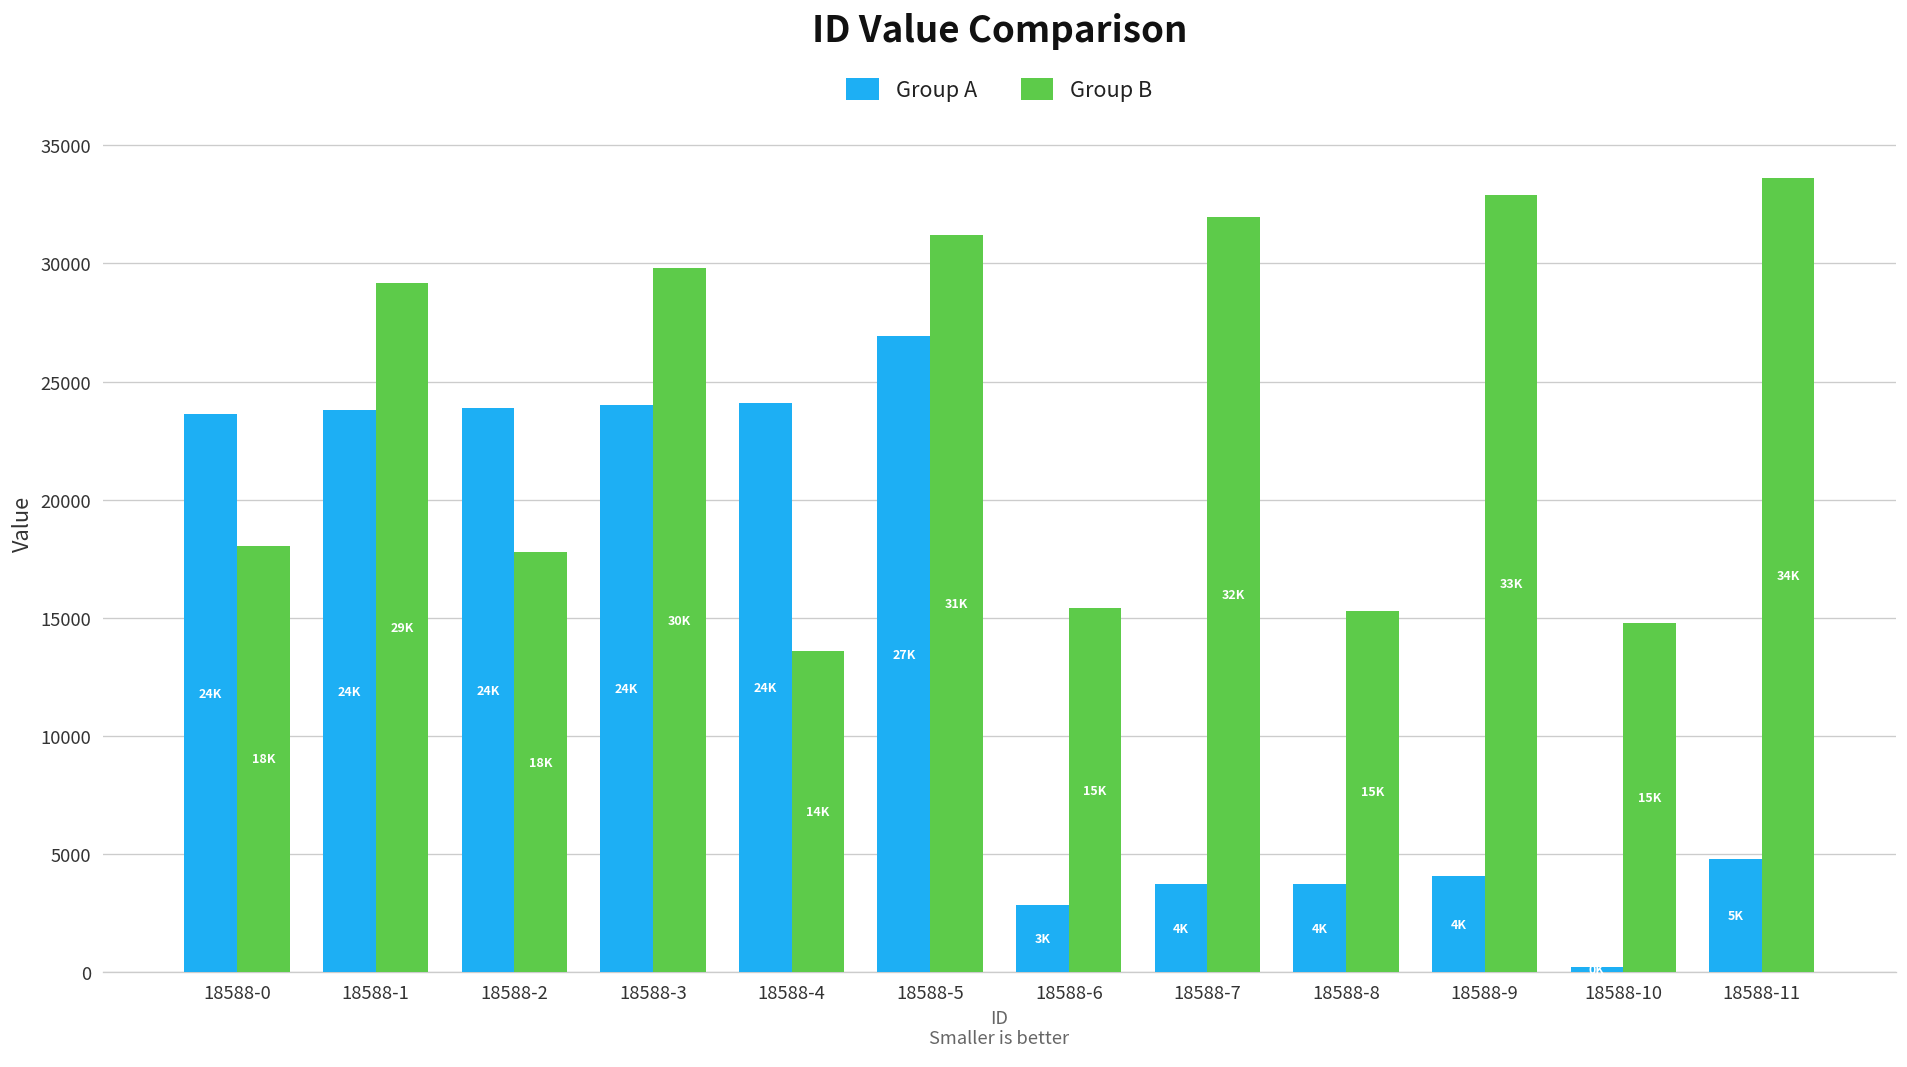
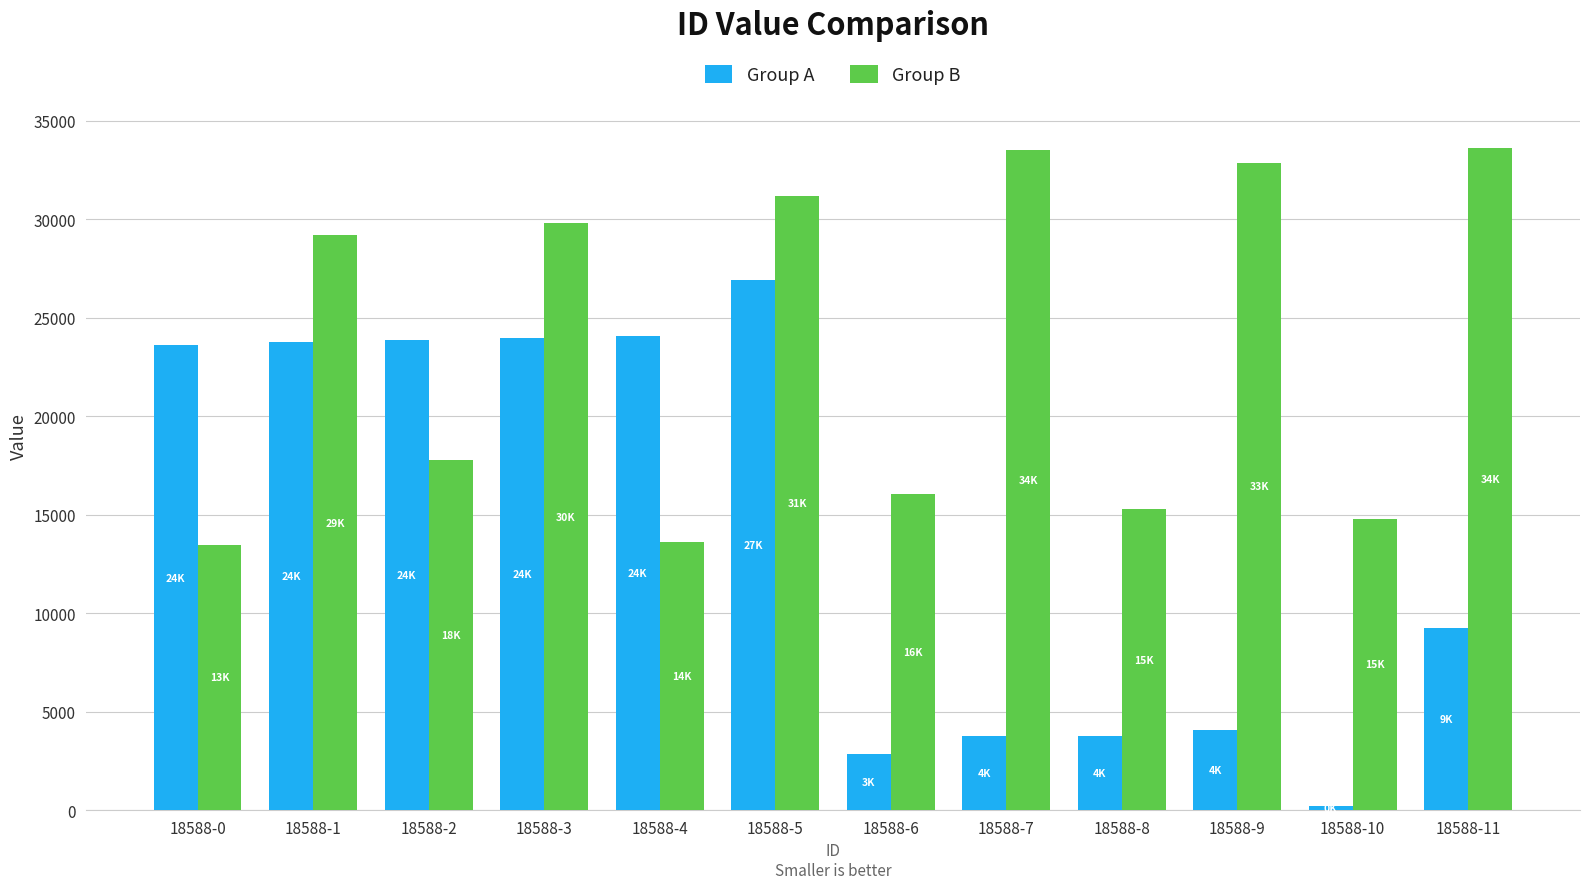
Group B, 18588-0: 18K -> 13K
Group B, 18588-6: 15K -> 16K
Group B, 18588-7: 32K -> 34K
Group A, 18588-11: 5K -> 9K
